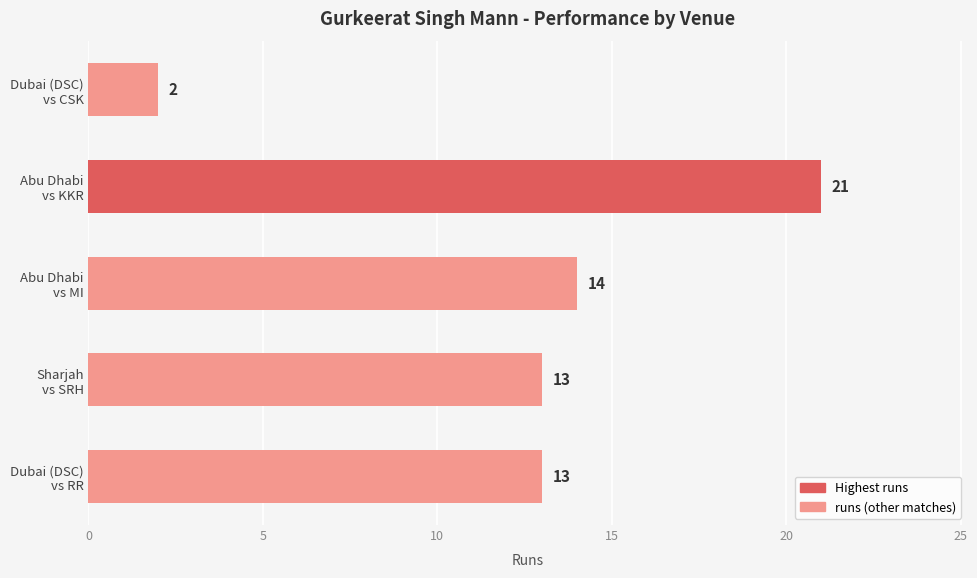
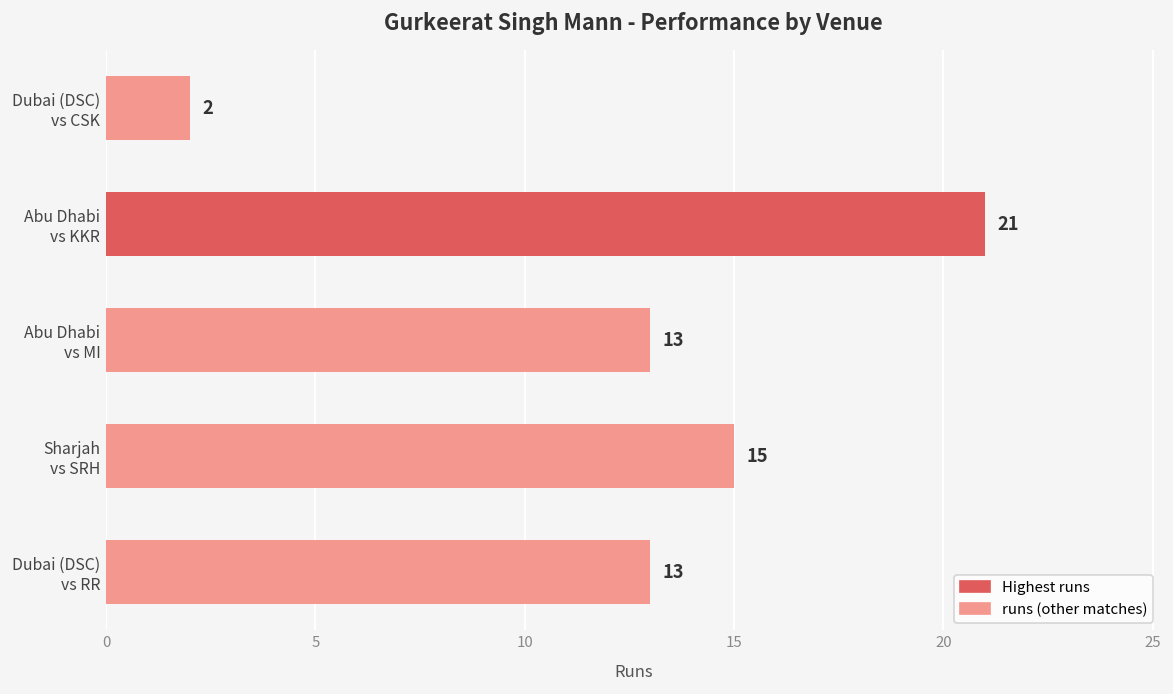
Abu Dhabi vs MI: 14 -> 13
Sharjah vs SRH: 13 -> 15
